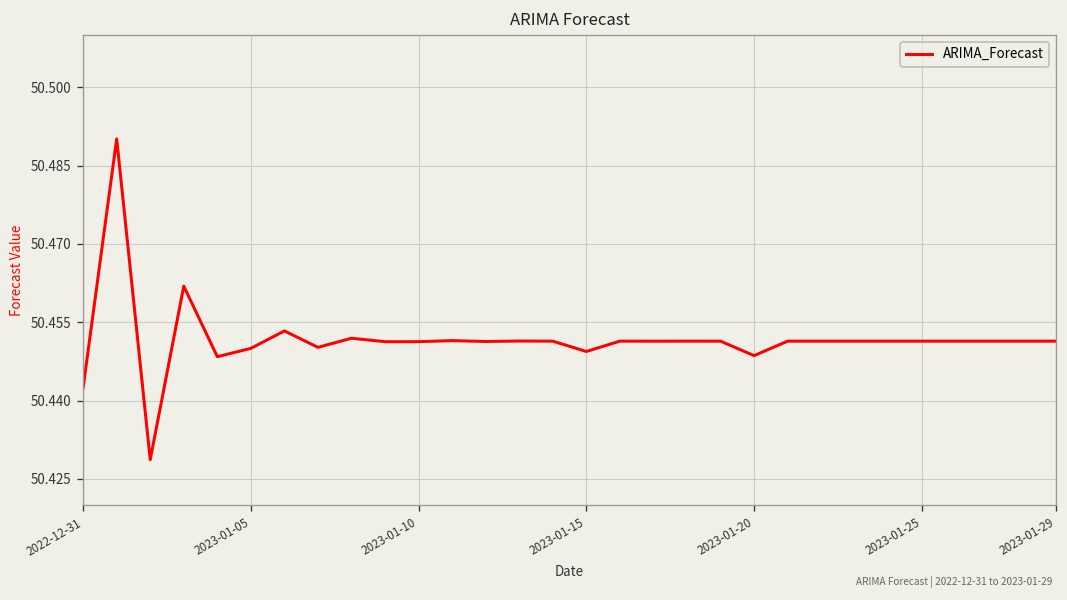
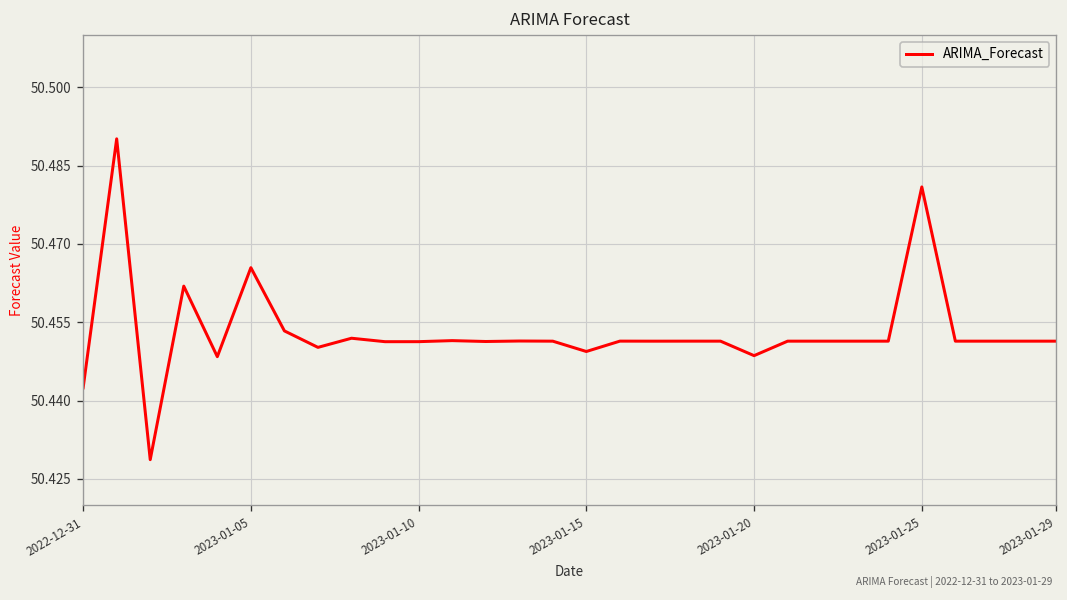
2023-01-05: 50.450 -> 50.465
2023-01-25: 50.451 -> 50.481
